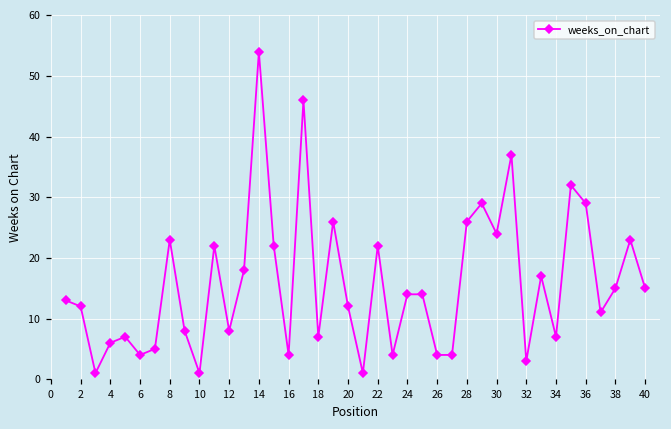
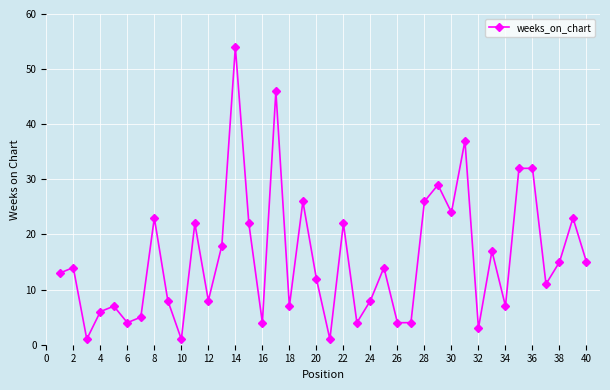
2: 12 -> 14
24: 14 -> 8
36: 29 -> 32
